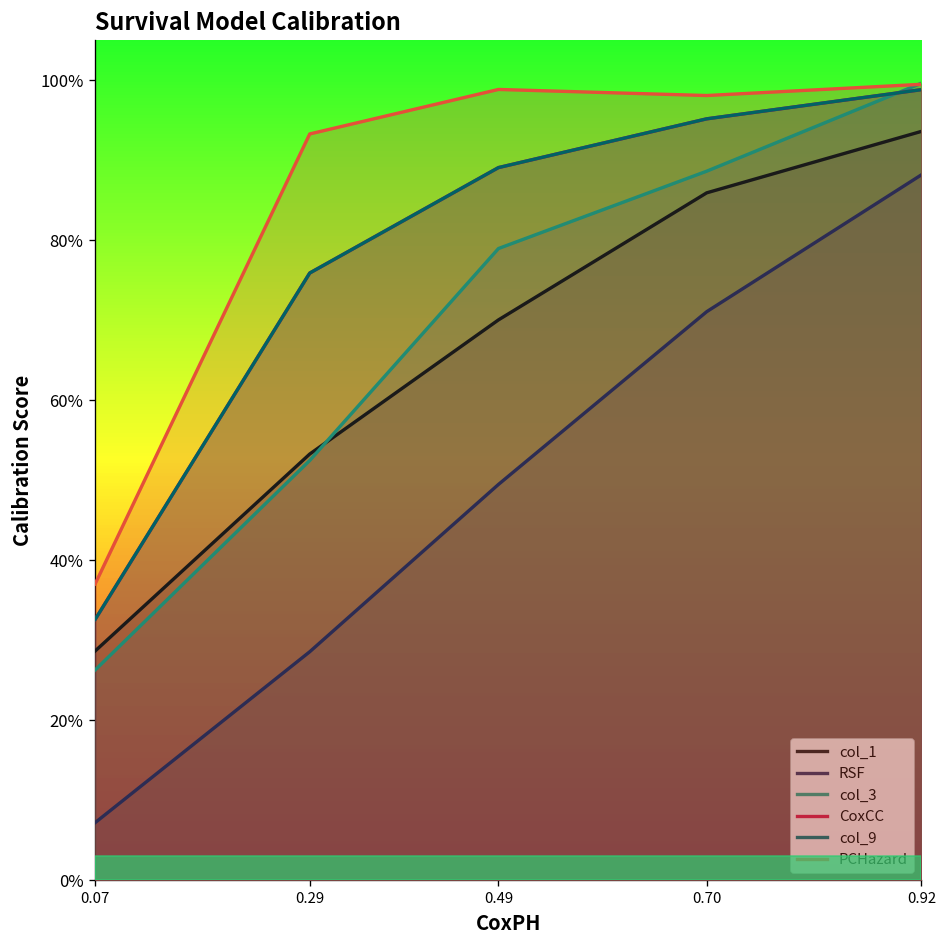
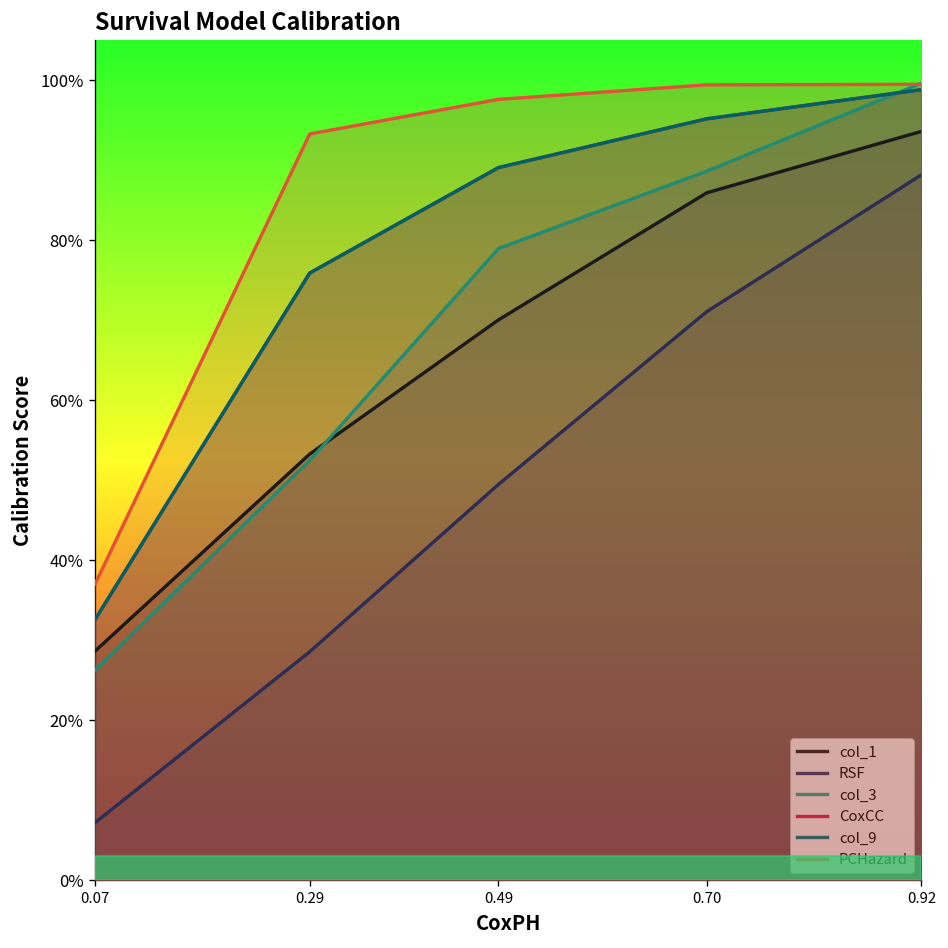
PCHazard, 0.49: 99% -> 98%
PCHazard, 0.70: 98% -> 99%
